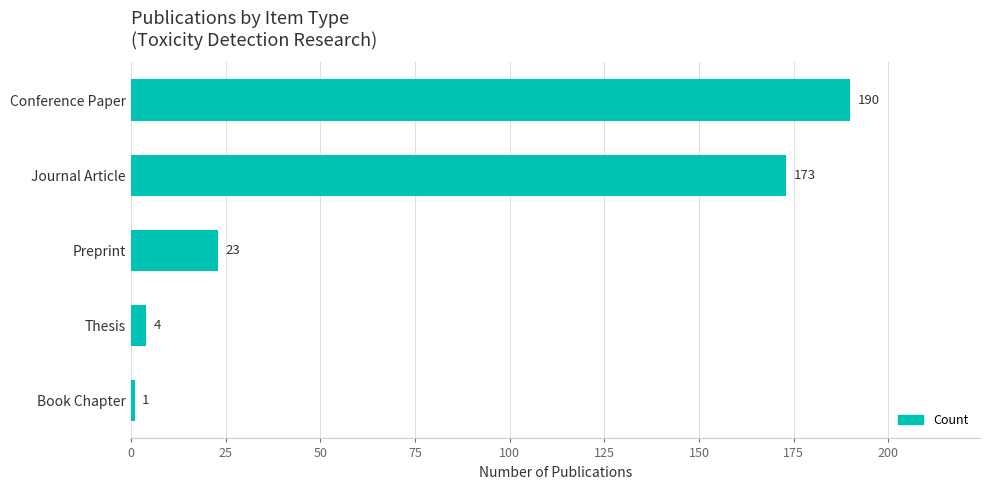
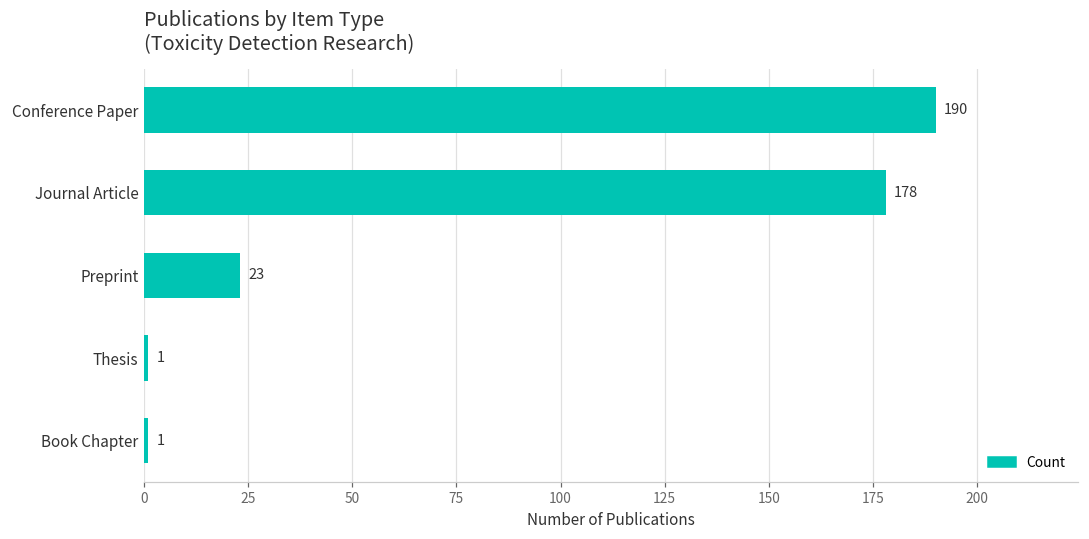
Journal Article: 173 -> 178
Thesis: 4 -> 1
